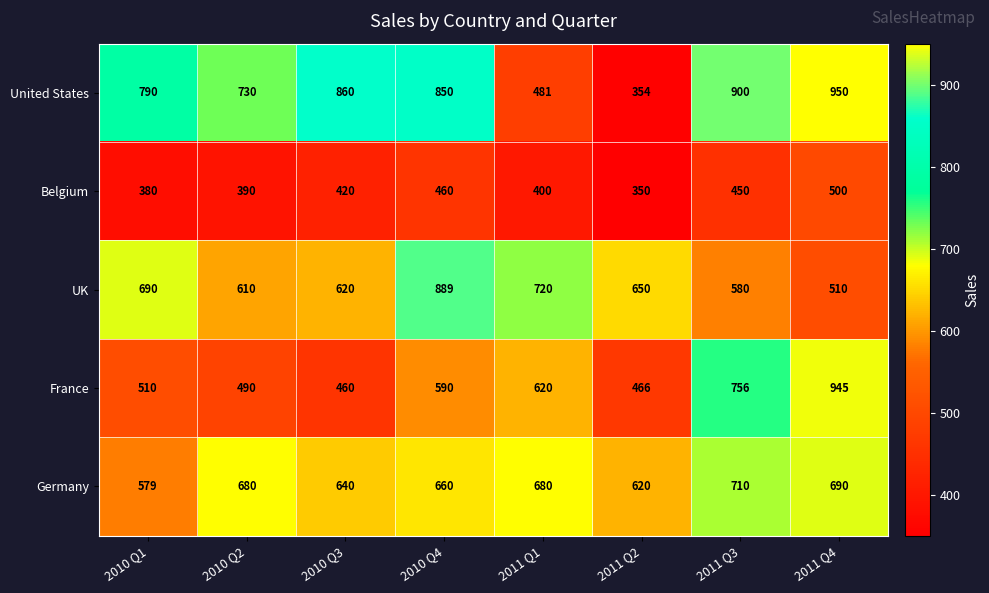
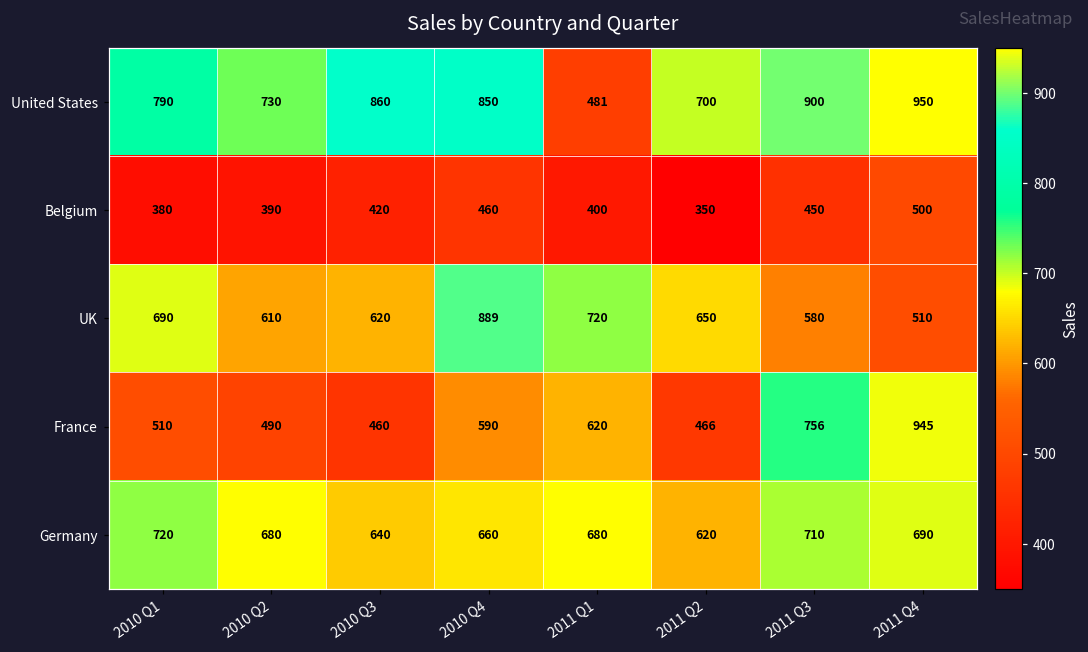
United States, 2011 Q2: 354 -> 700
Germany, 2010 Q1: 579 -> 720
